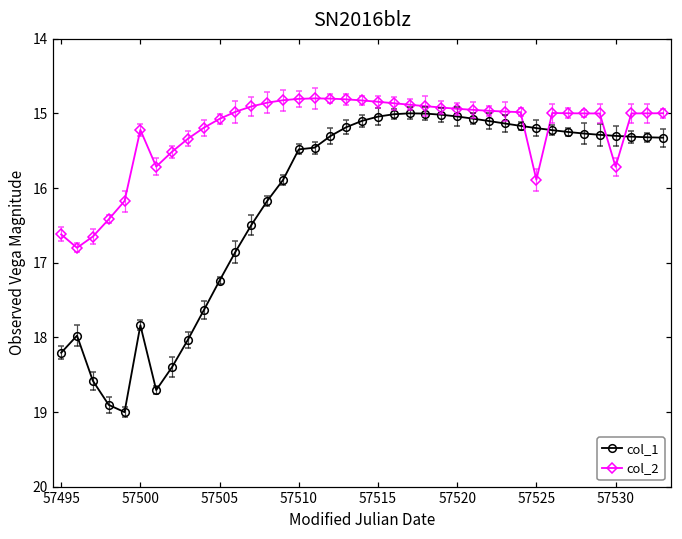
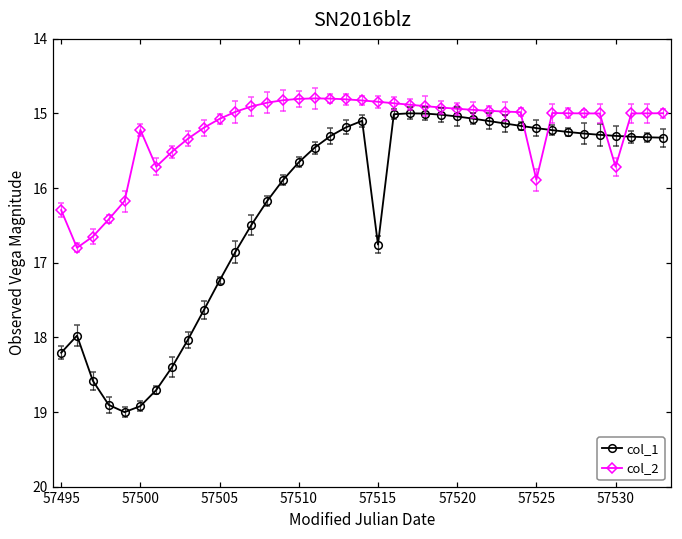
col_2, 57495: 16.6 -> 16.3
col_1, 57500: 17.8 -> 18.9
col_1, 57510: 15.5 -> 15.7
col_1, 57515: 15.0 -> 16.8
